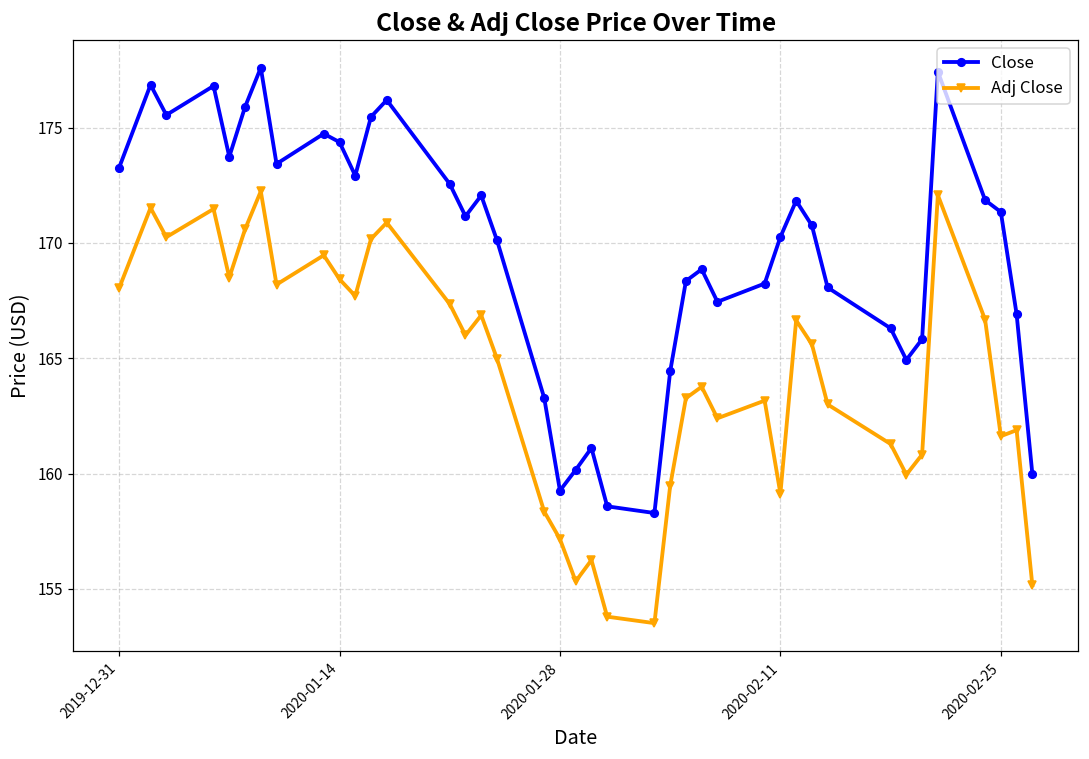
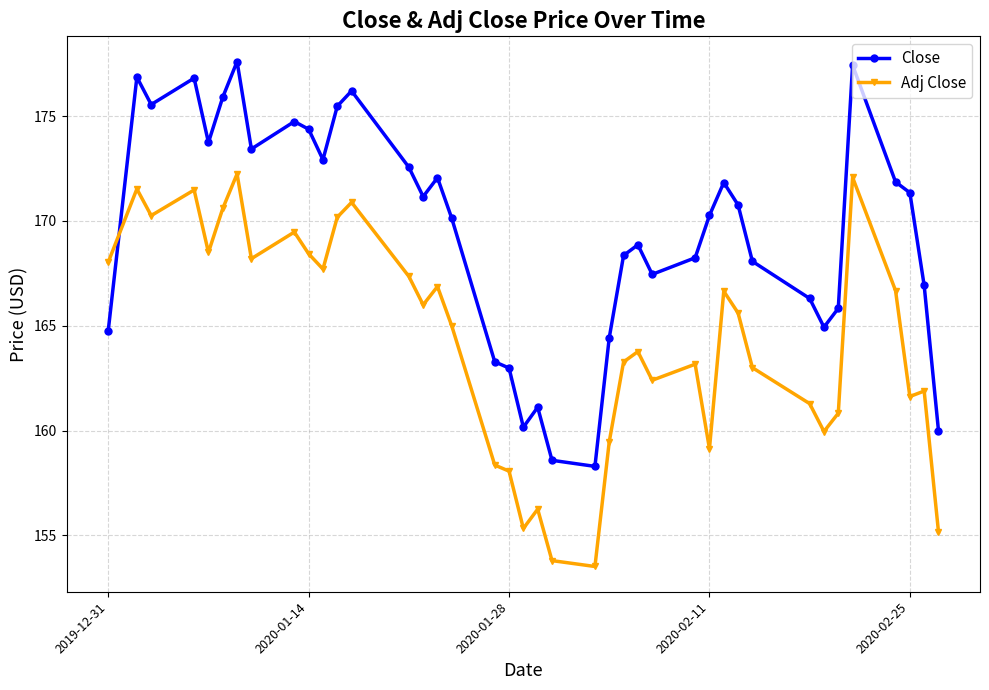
Close, 2019-12-31: 173.3 -> 164.8
Close, 2020-01-28: 159.3 -> 163.0
Adj Close, 2020-01-28: 157.2 -> 158.1
